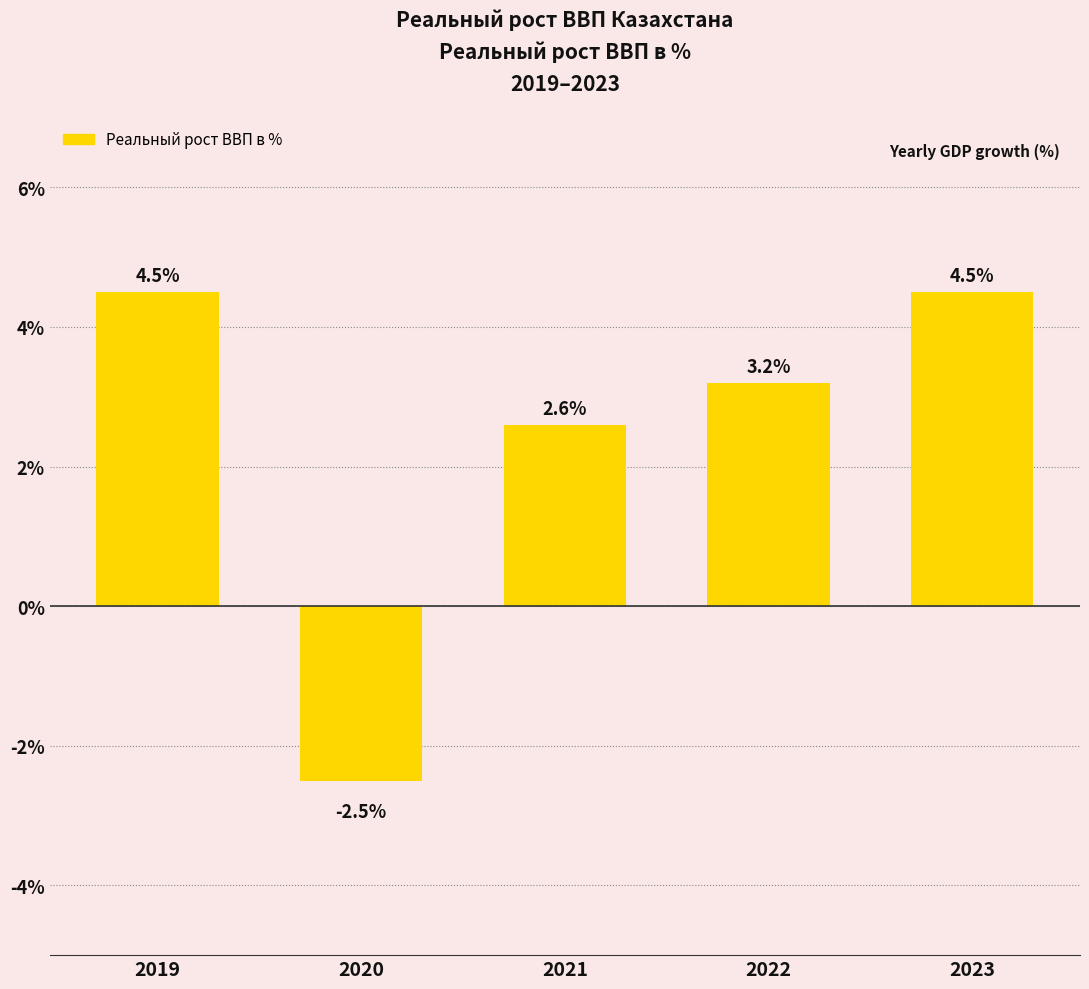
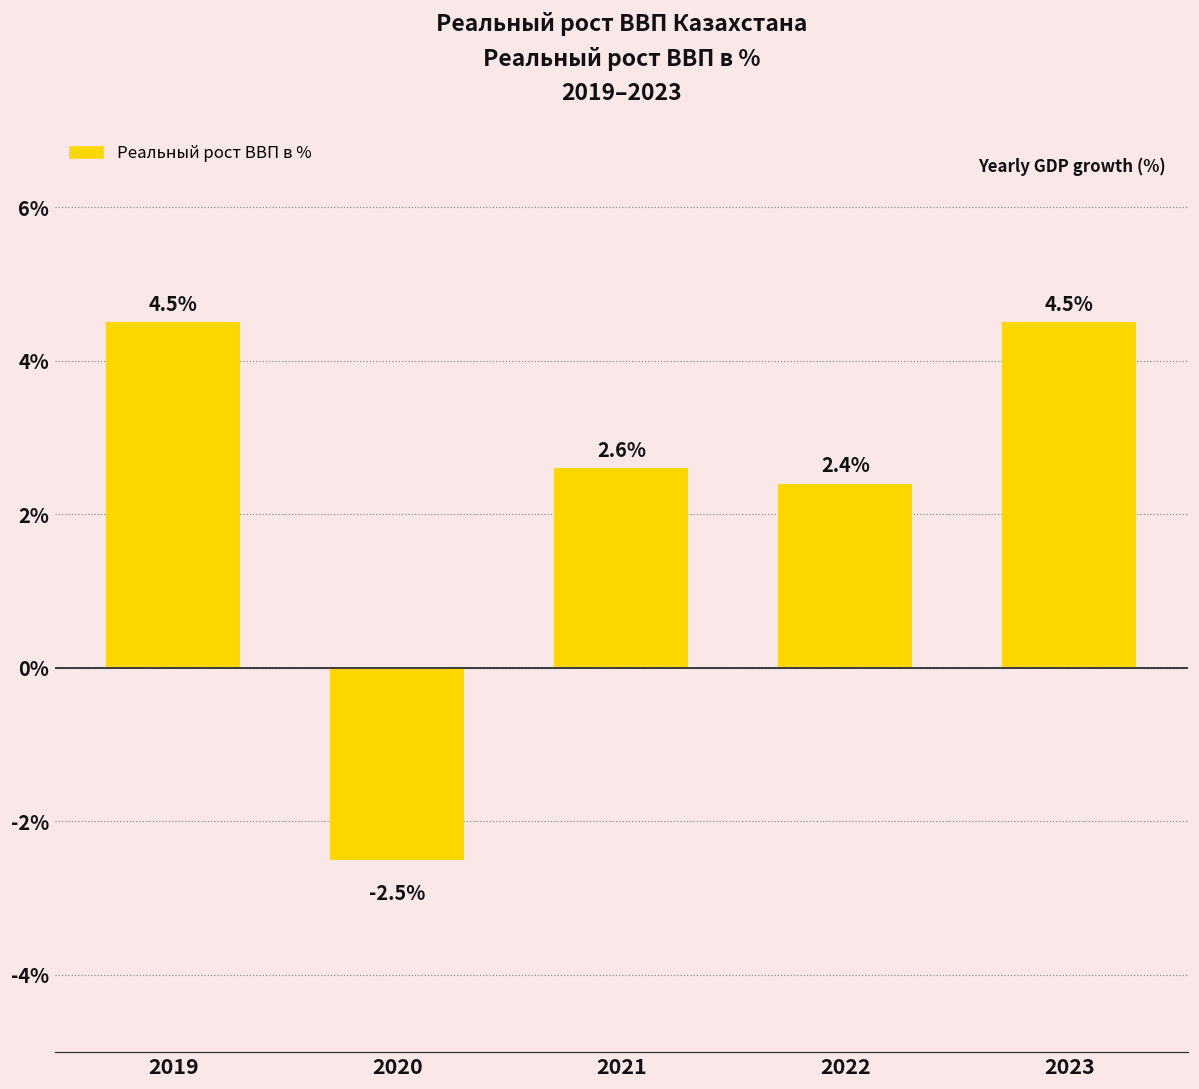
2022: 3.2% -> 2.4%
